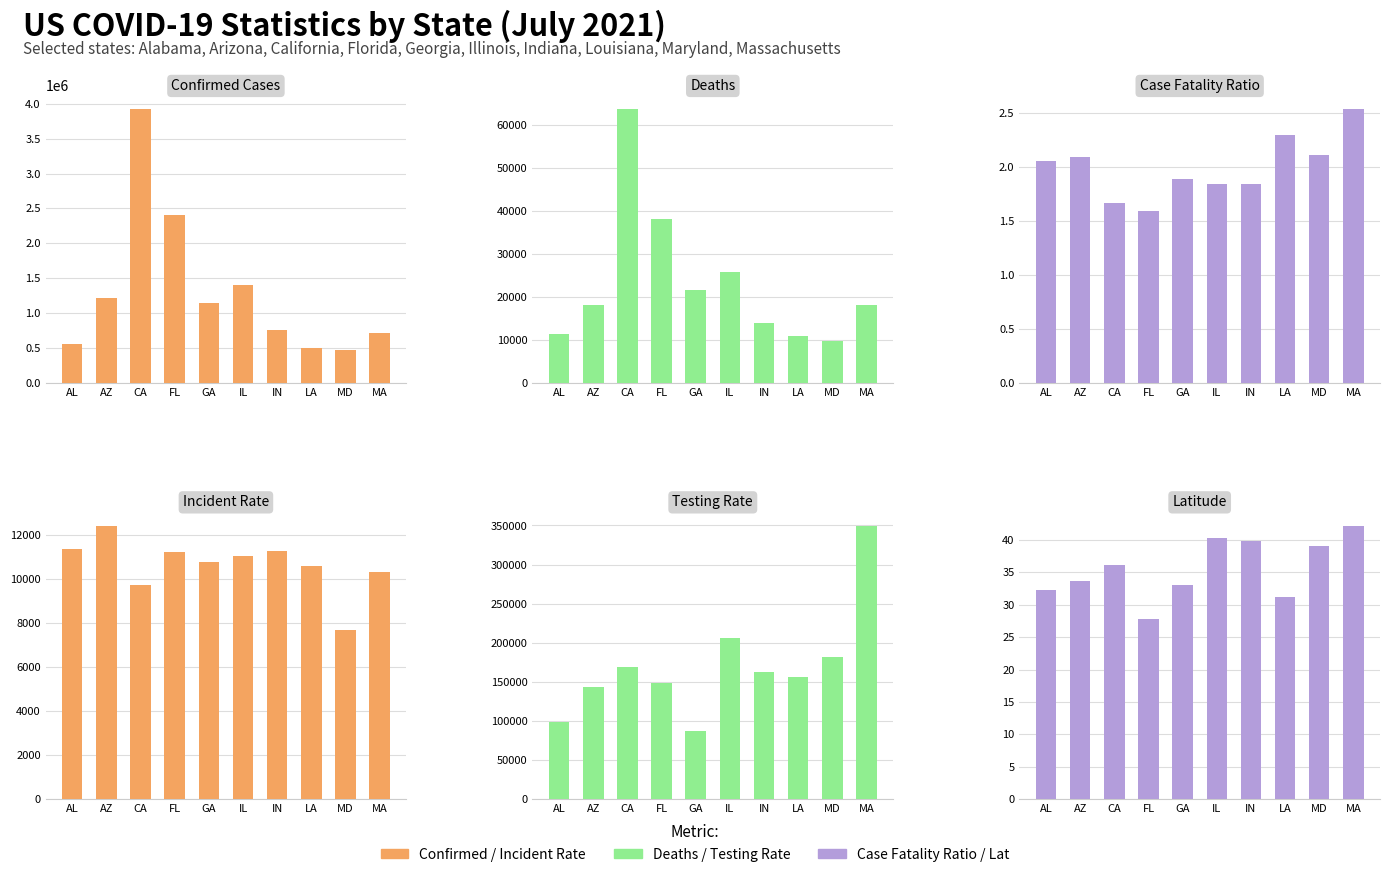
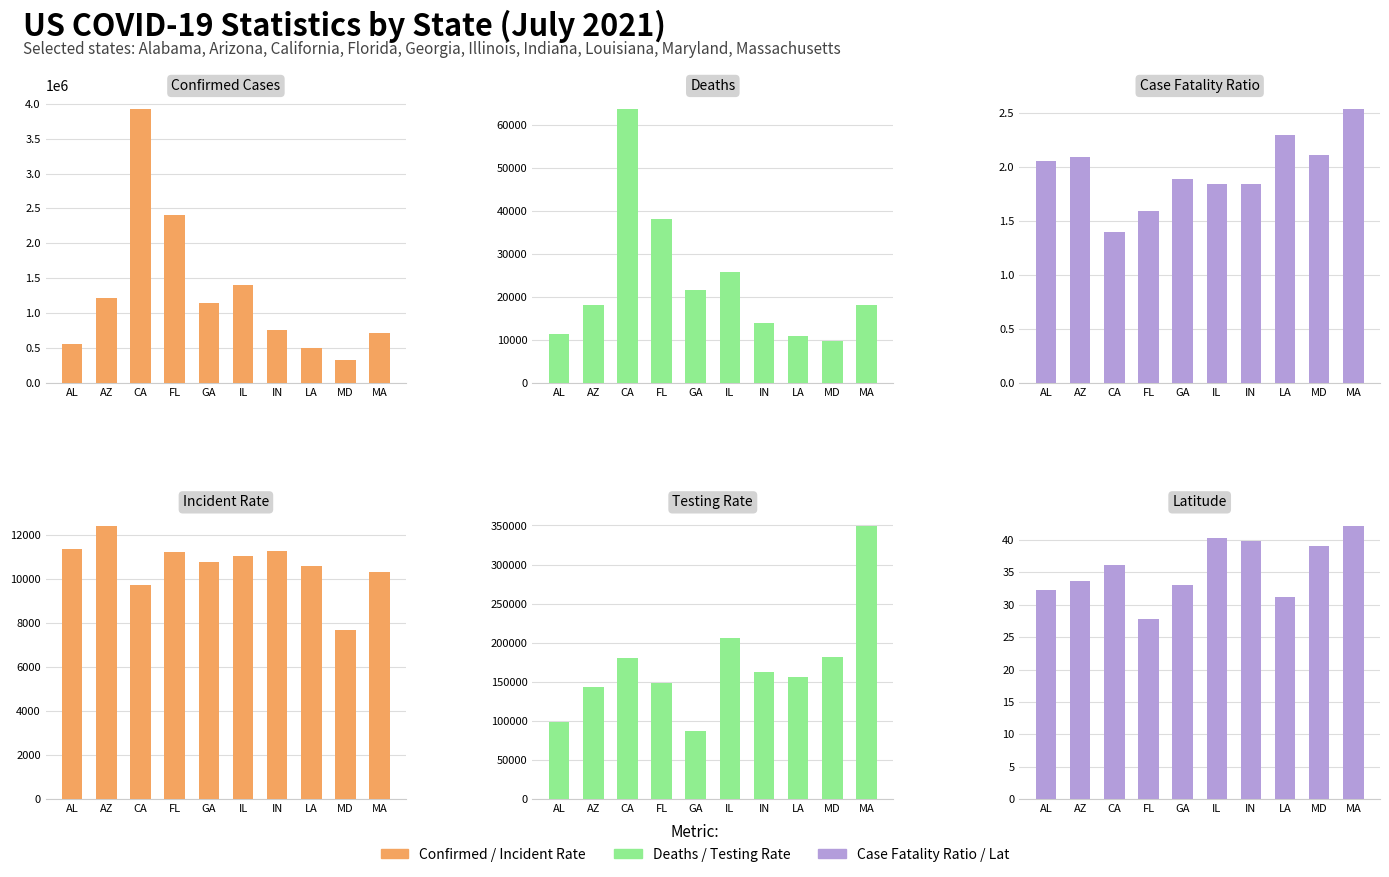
Confirmed Cases, MD: 500000 -> 300000
Case Fatality Ratio, CA: 1.66 -> 1.39
Testing Rate, CA: 170000 -> 180000
